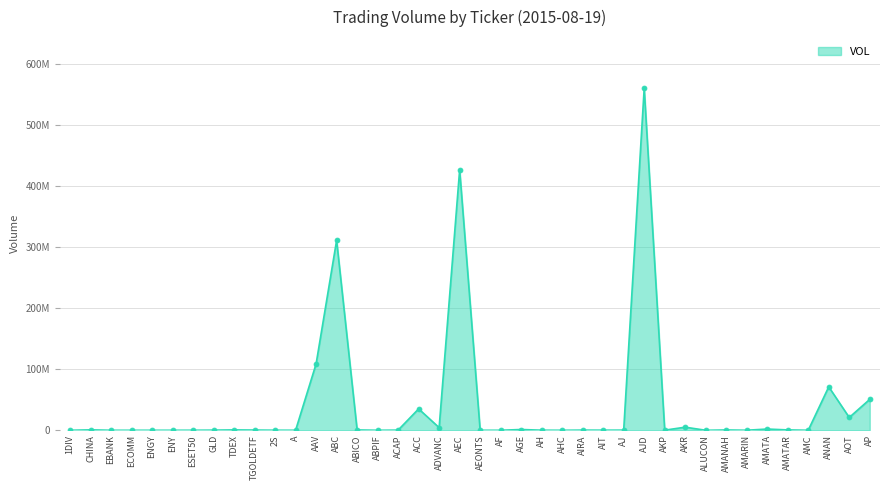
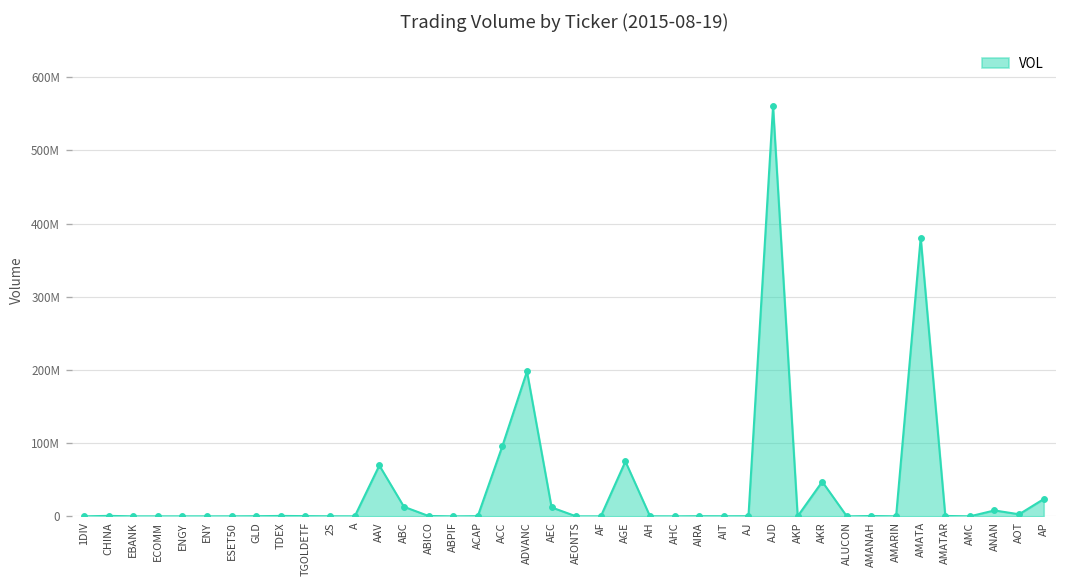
AAV: 110000000 -> 70000000
ABC: 310000000 -> 10000000
ACC: 40000000 -> 100000000
ADVANC: 0 -> 200000000
AEC: 430000000 -> 10000000
AGE: 0 -> 80000000
AKR: 10000000 -> 50000000
AMATA: 0 -> 380000000
ANAN: 70000000 -> 10000000
AOT: 20000000 -> 0
AP: 50000000 -> 20000000
